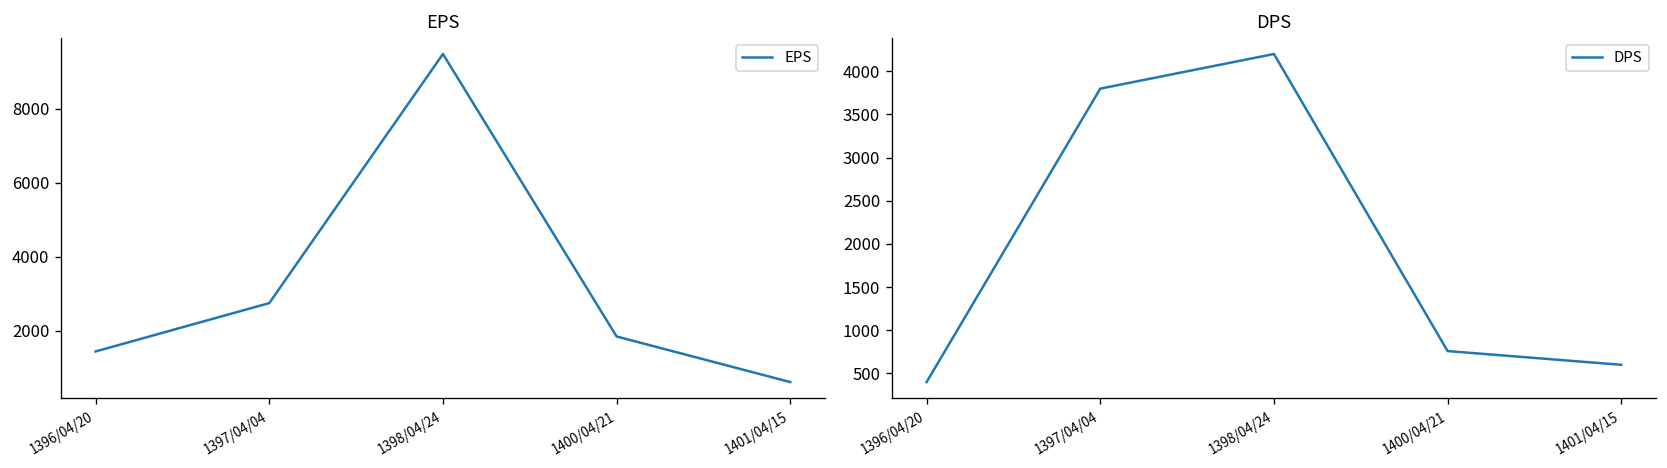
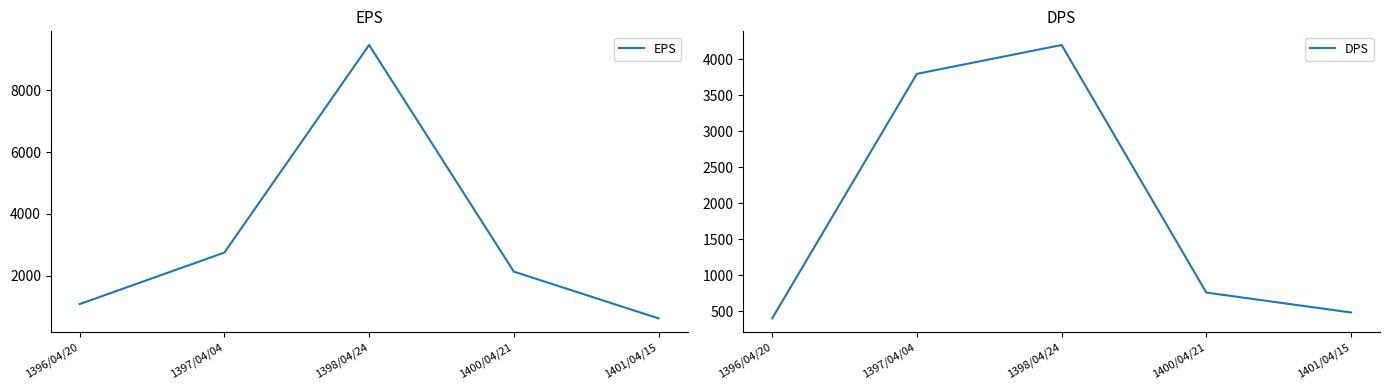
EPS, 1396/04/20: 1400 -> 1100
EPS, 1400/04/21: 1800 -> 2100
DPS, 1401/04/15: 600 -> 500
